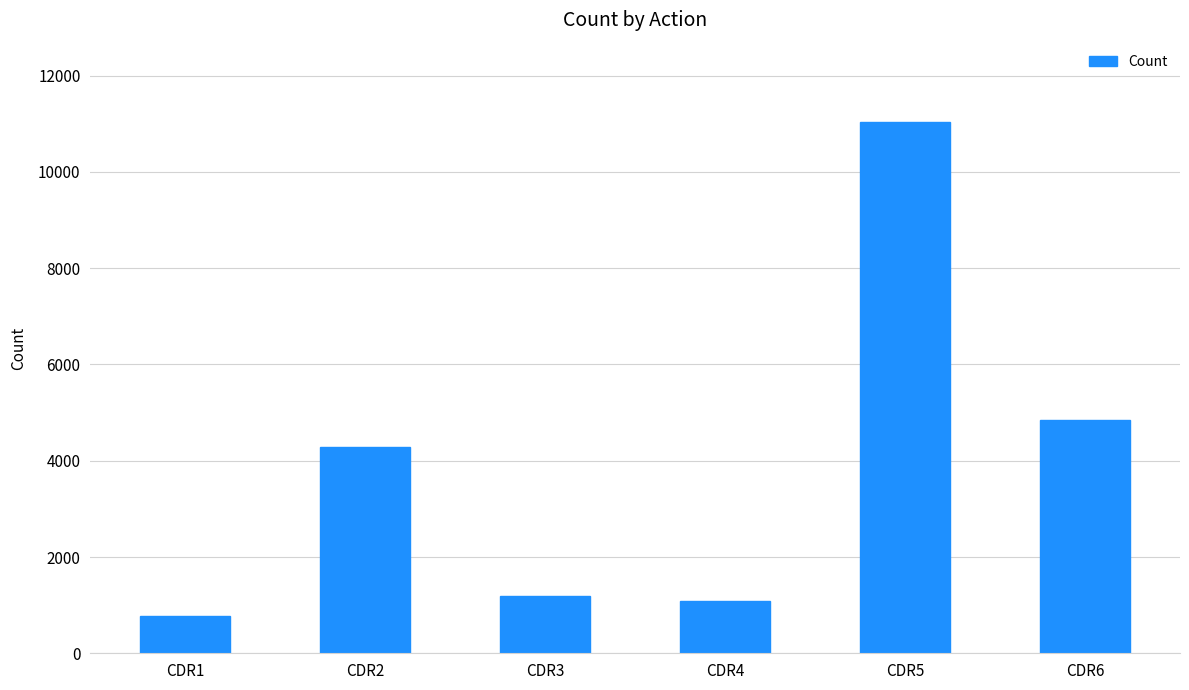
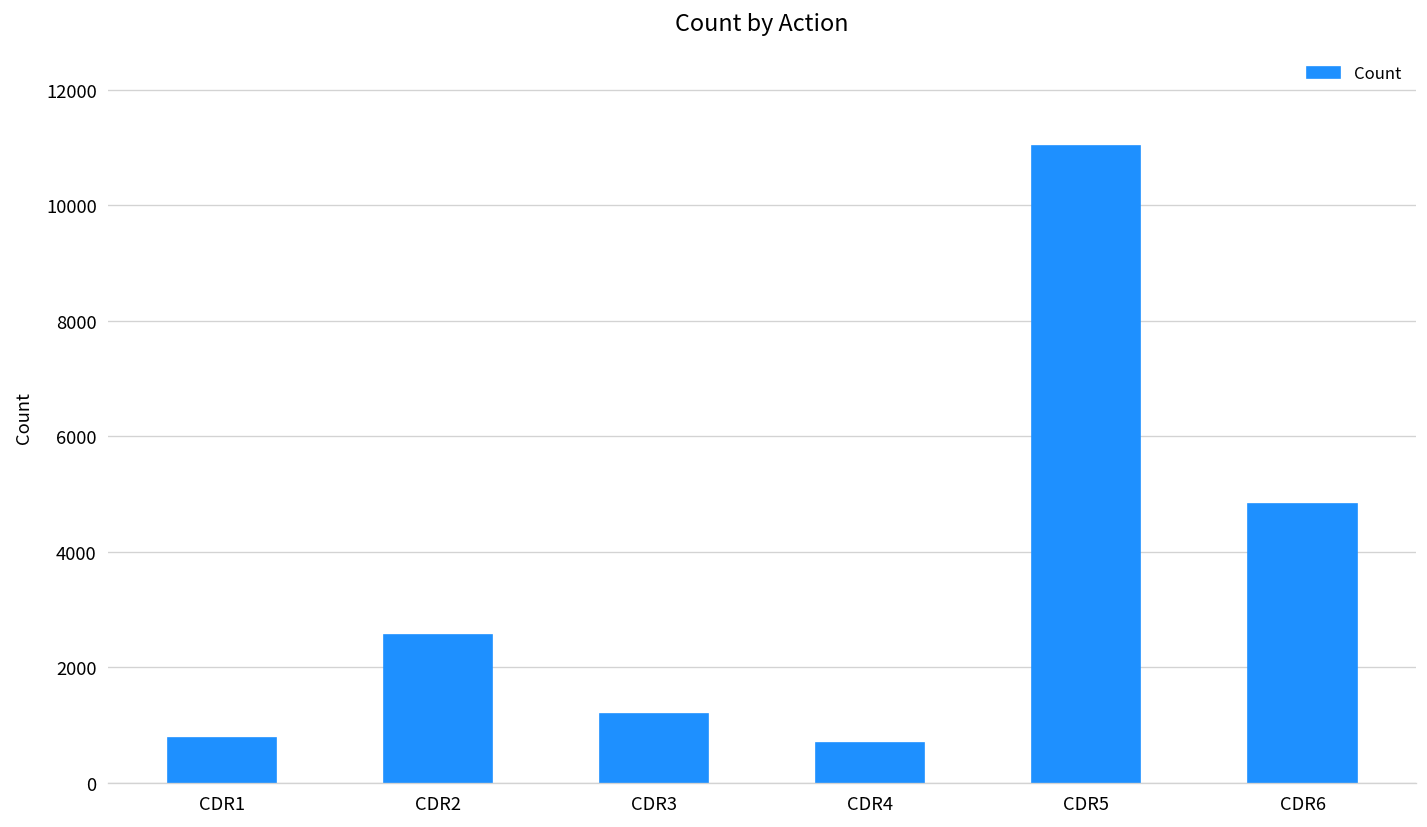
CDR2: 4300 -> 2600
CDR4: 1100 -> 700
